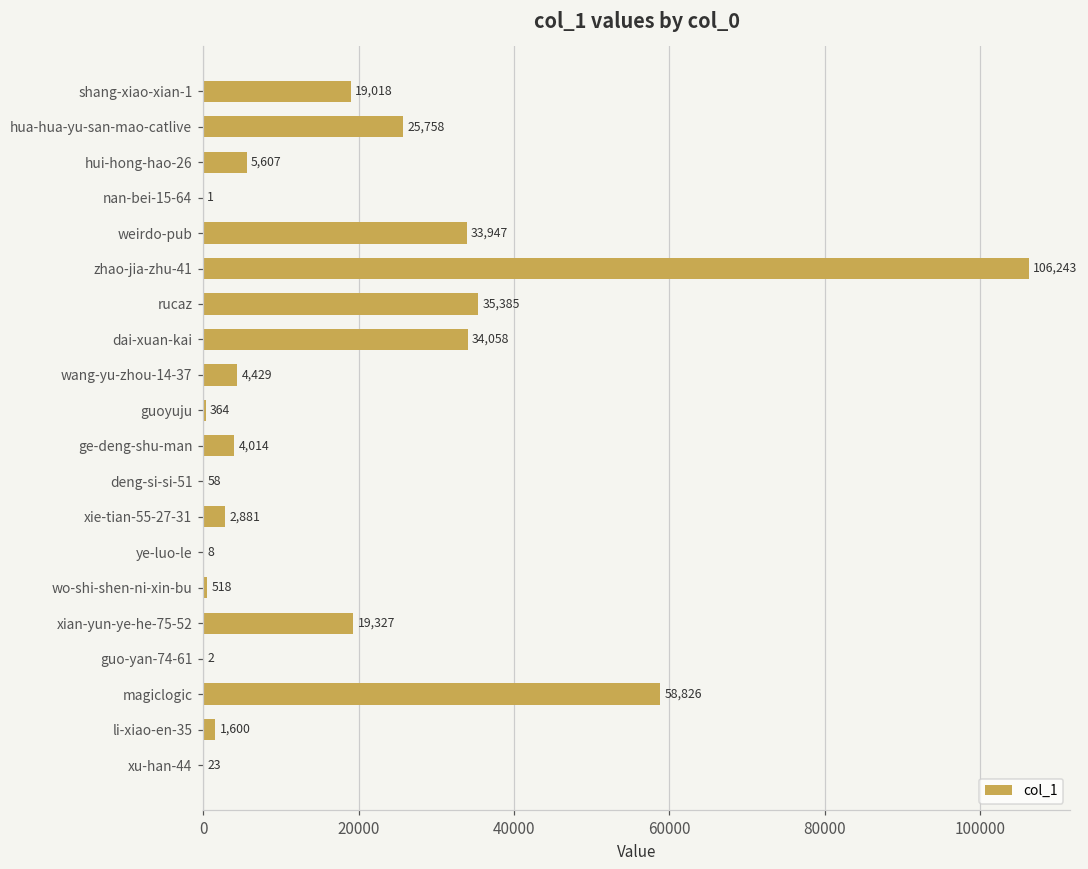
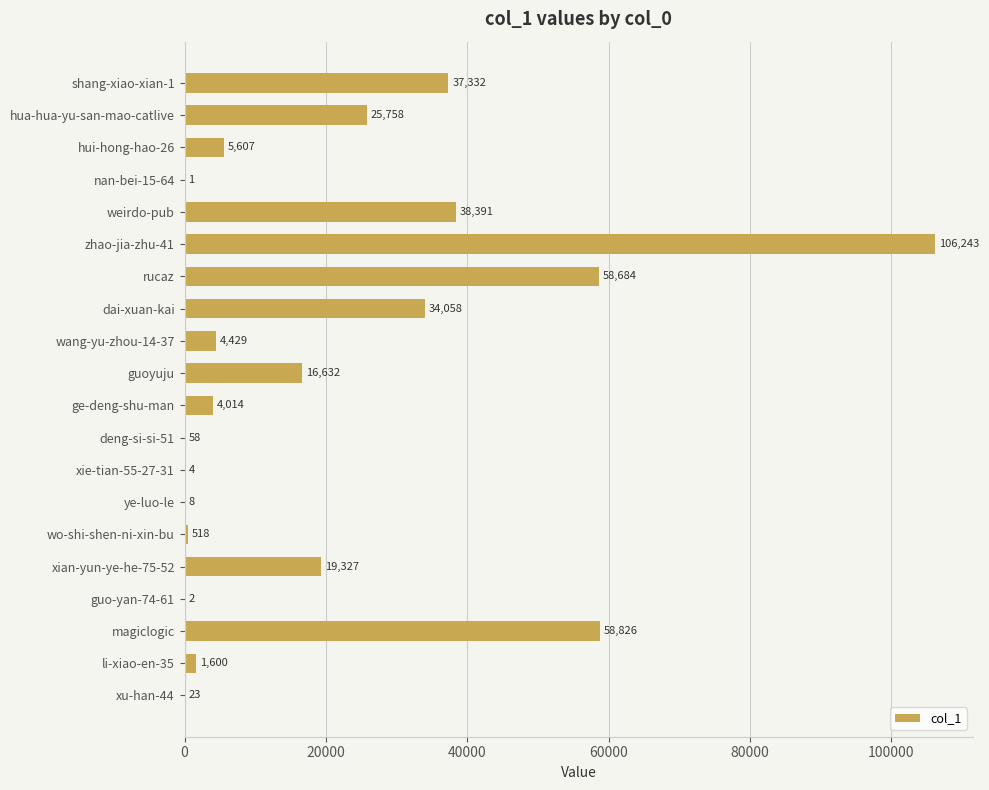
shang-xiao-xian-1: 19,018 -> 37,332
weirdo-pub: 33,947 -> 38,391
rucaz: 35,385 -> 58,684
guoyuju: 364 -> 16,632
xie-tian-55-27-31: 2,881 -> 4
